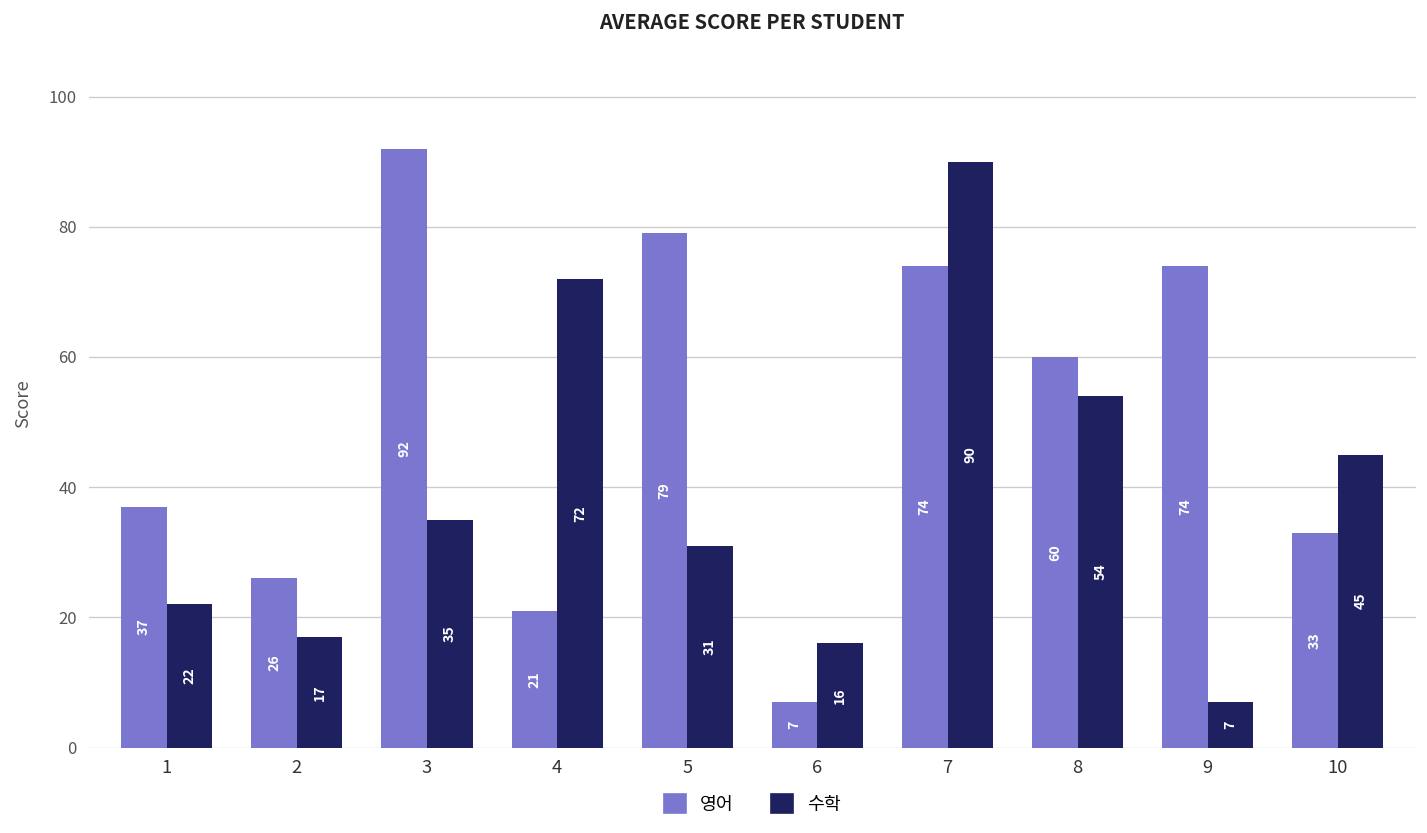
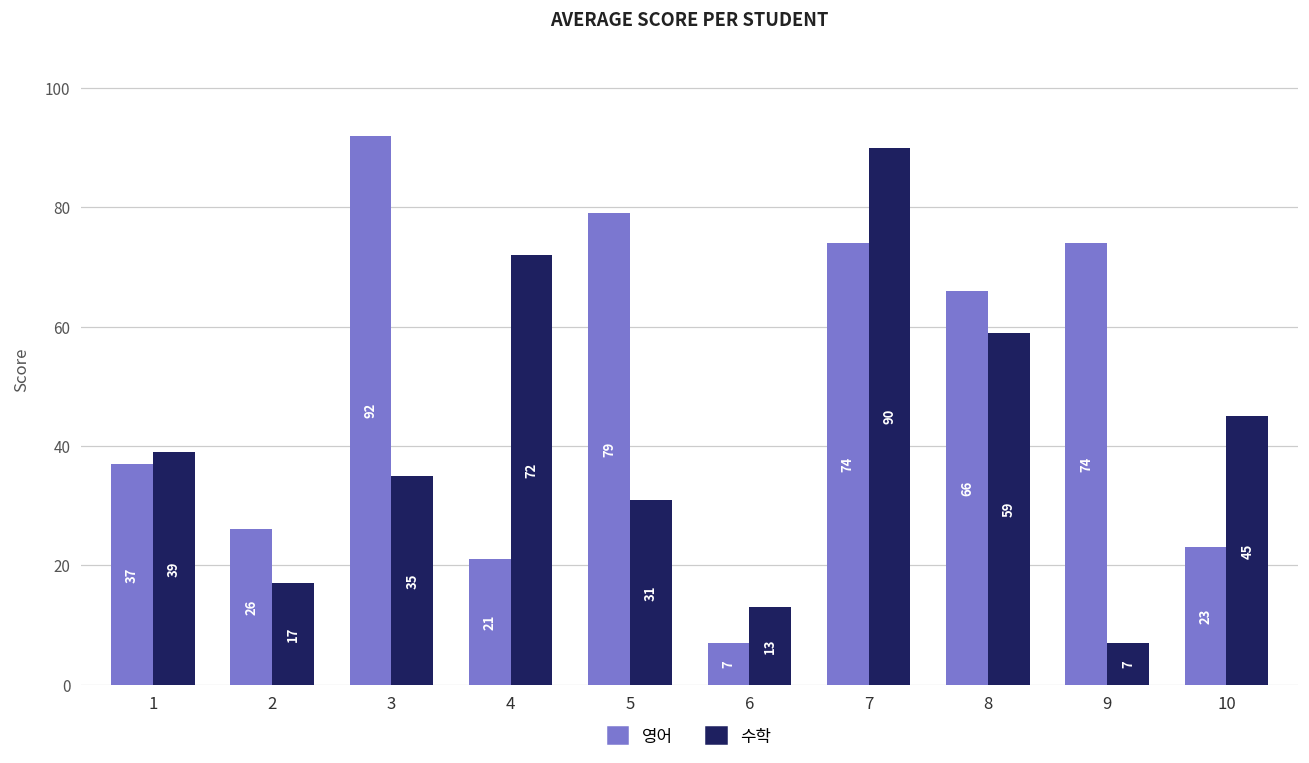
수학, 1: 22 -> 39
수학, 6: 16 -> 13
영어, 8: 60 -> 66
수학, 8: 54 -> 59
영어, 10: 33 -> 23
